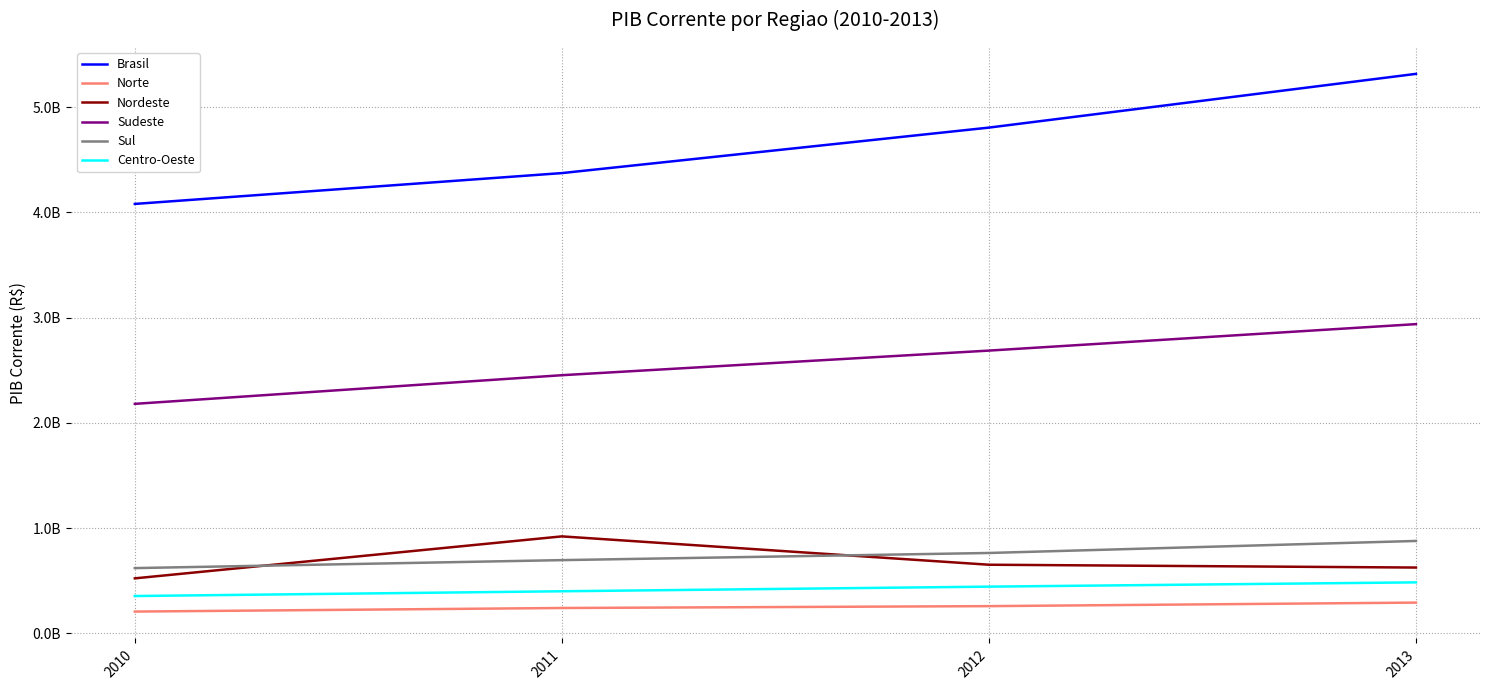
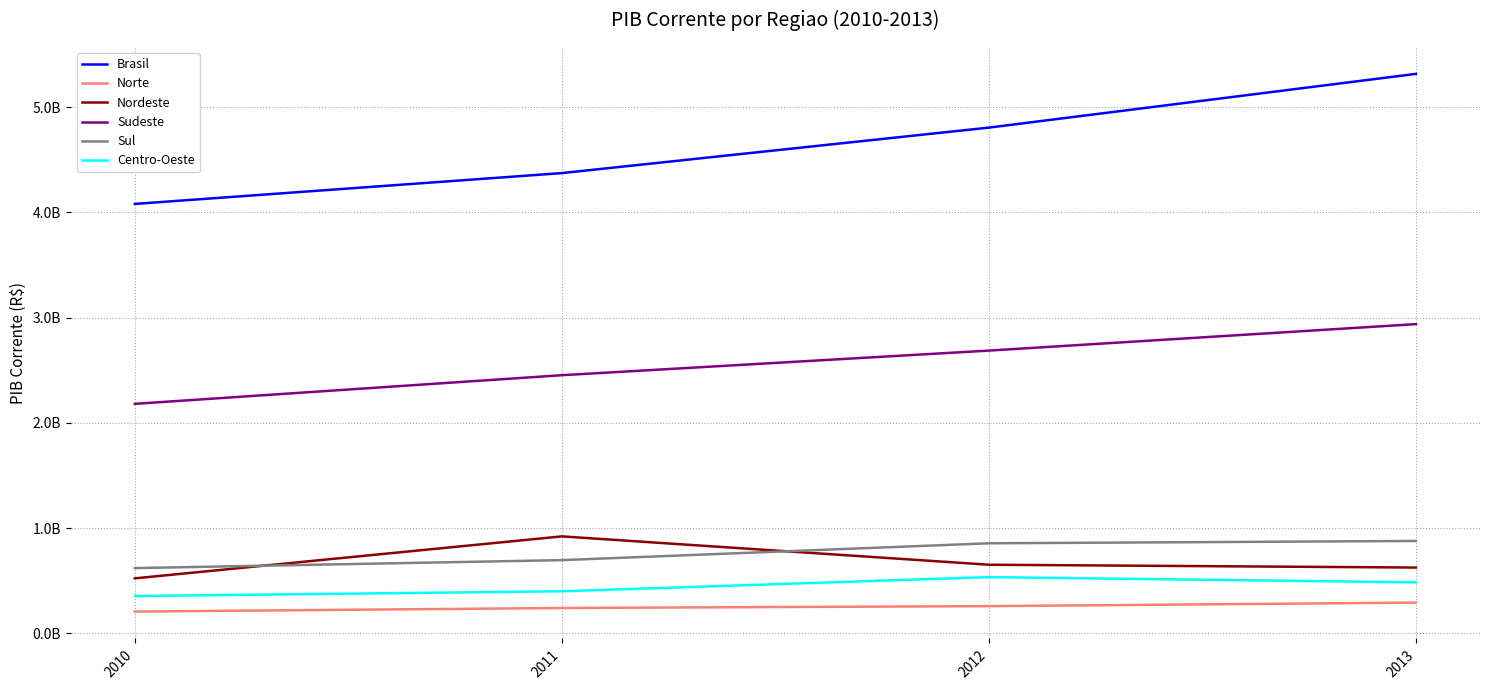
Sul, 2012: 760000000 -> 860000000
Centro-Oeste, 2012: 440000000 -> 530000000
